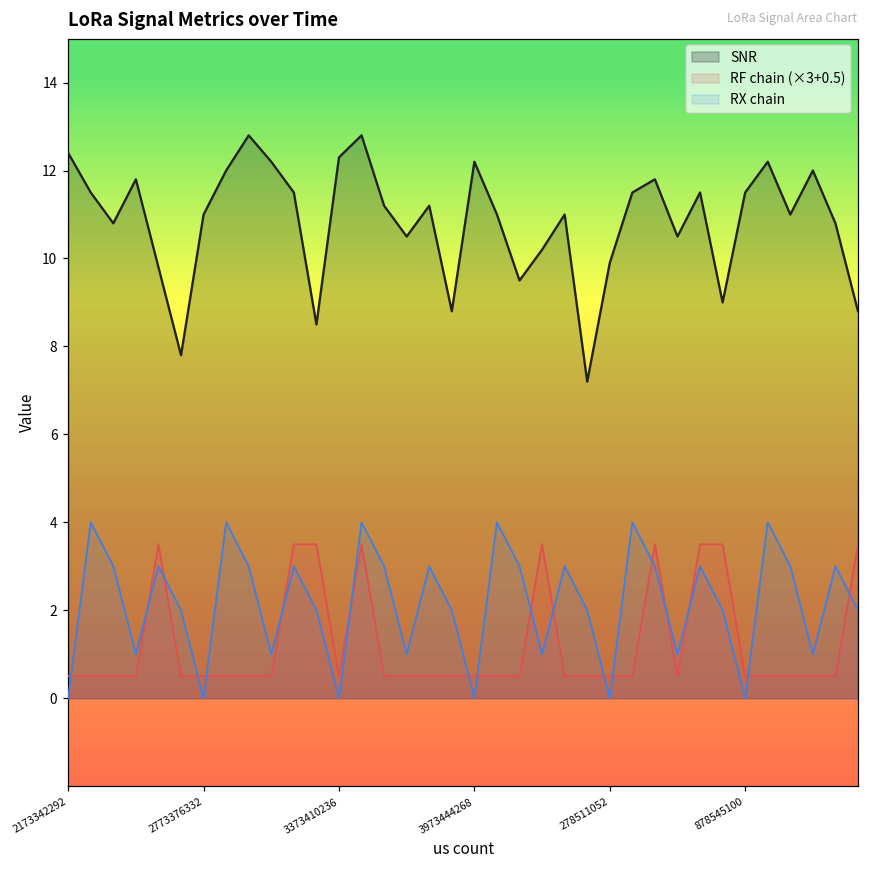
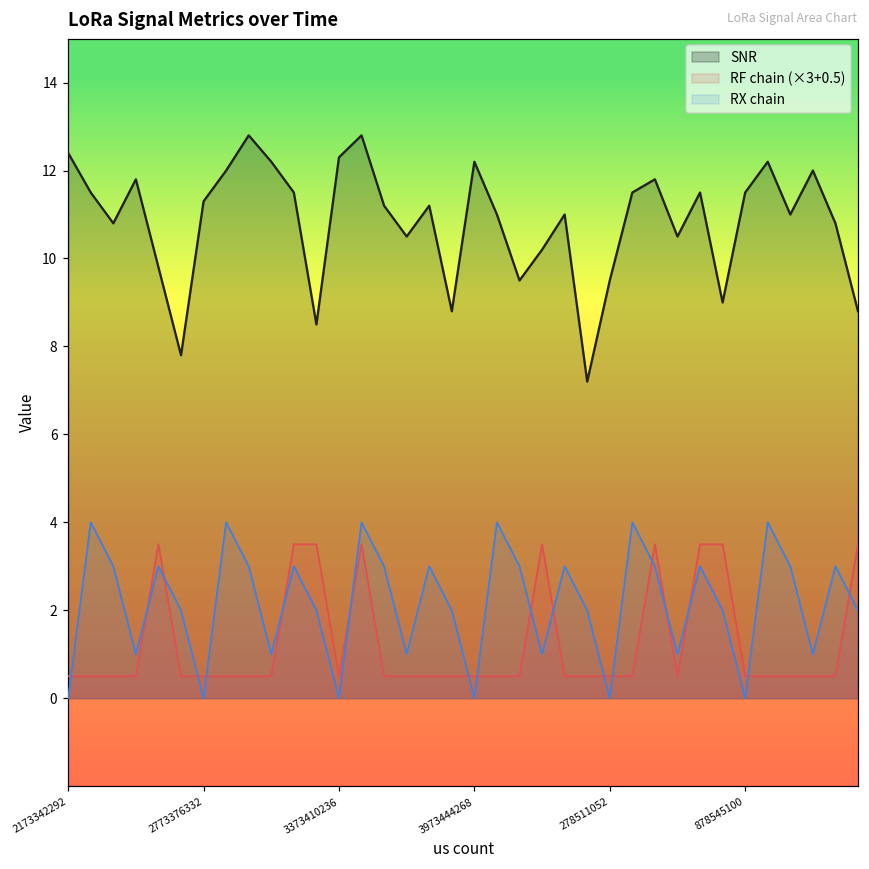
SNR, 2773376332: 11.0 -> 11.3
SNR, 278511052: 9.9 -> 9.5
